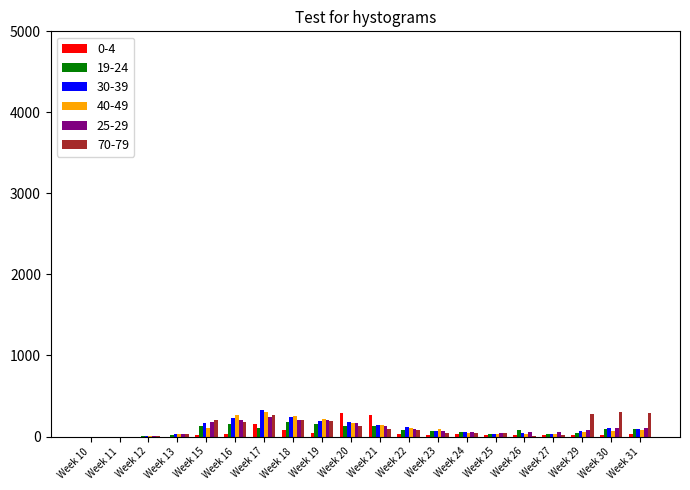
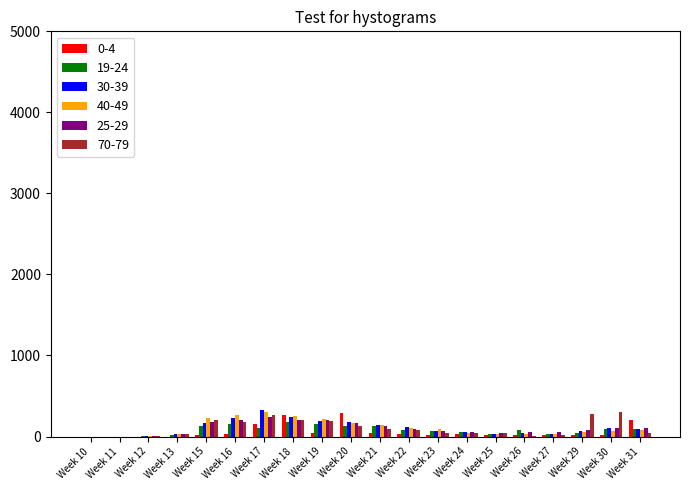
40-49, Week 15: 100 -> 200
0-4, Week 18: 100 -> 300
0-4, Week 21: 300 -> 0
0-4, Week 31: 0 -> 200
70-79, Week 31: 300 -> 0
